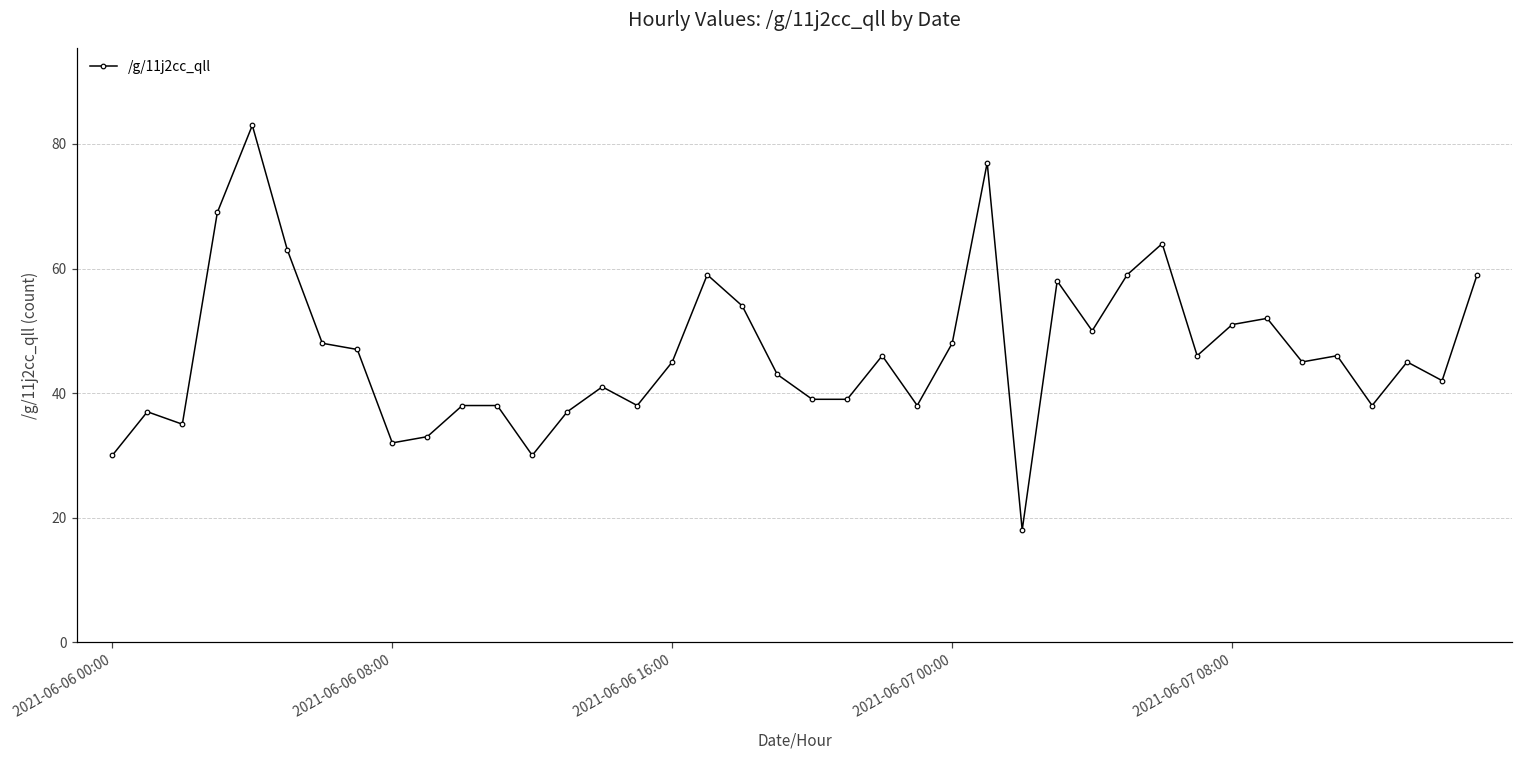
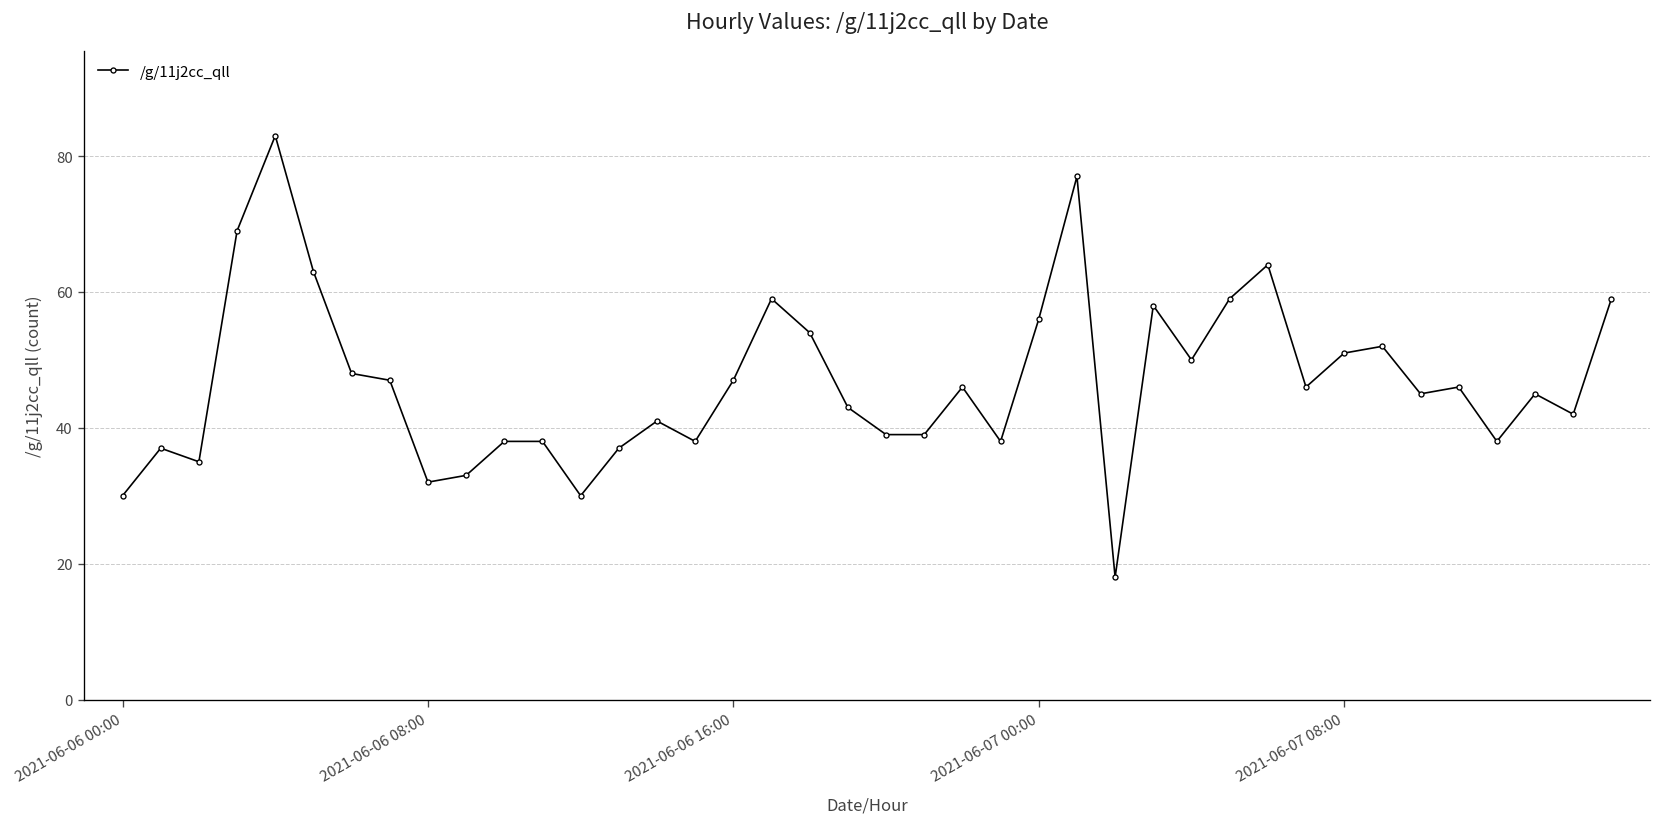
2021-06-06 16:00: 45 -> 47
2021-06-07 00:00: 48 -> 56
